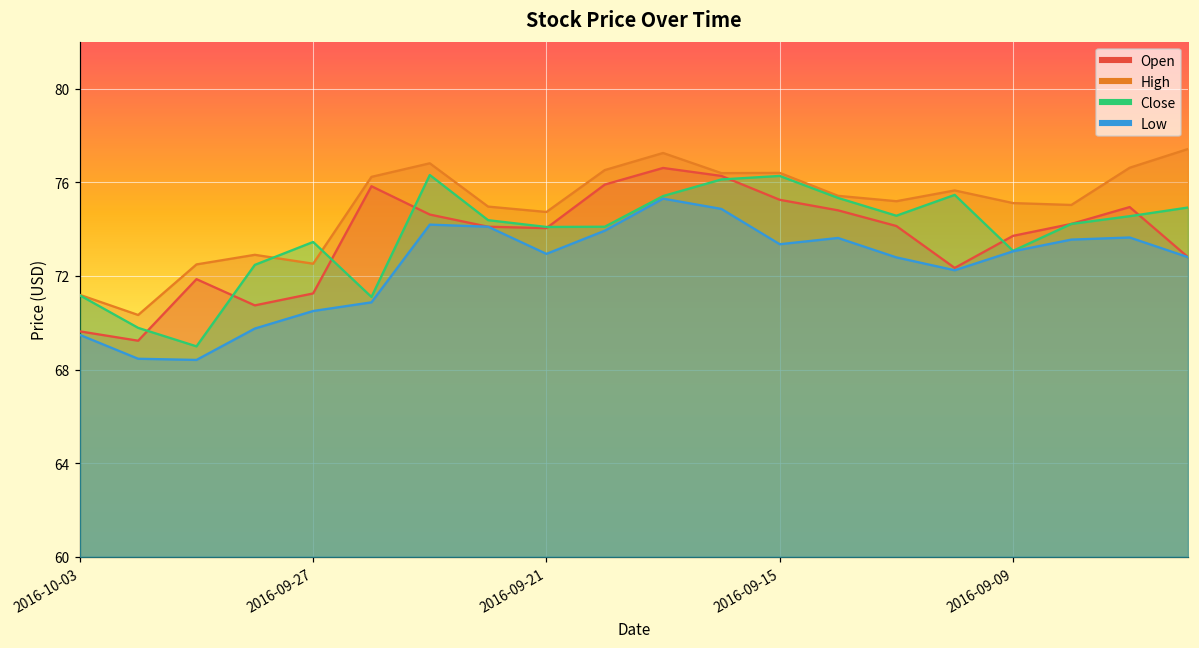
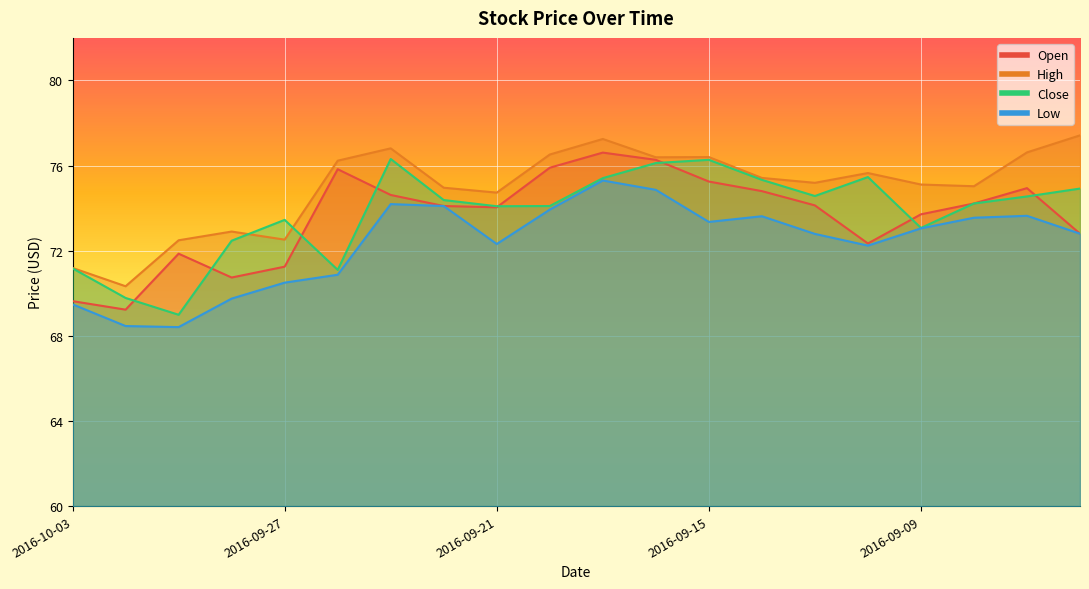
Low, 2016-09-21: 72.9 -> 72.3
